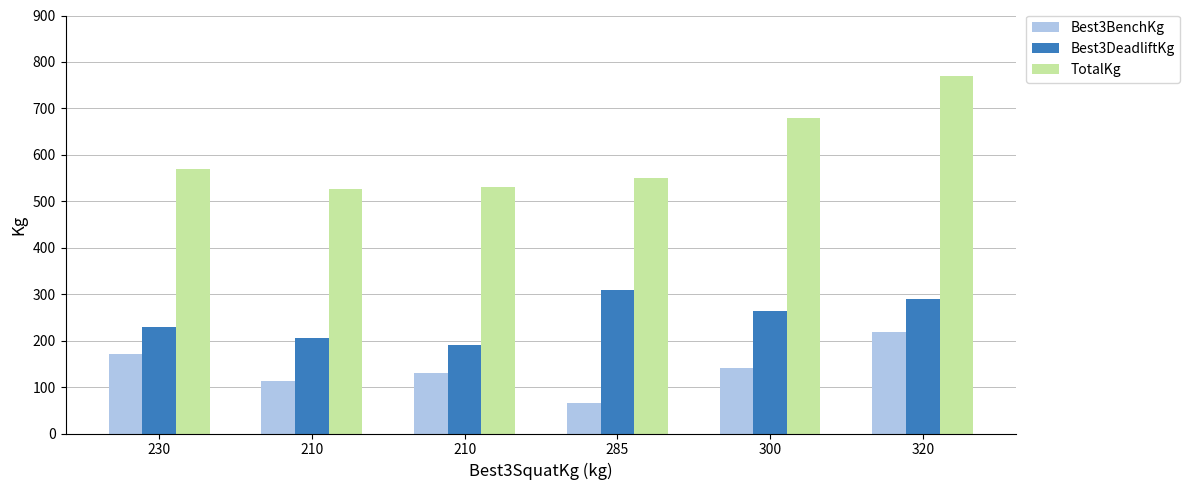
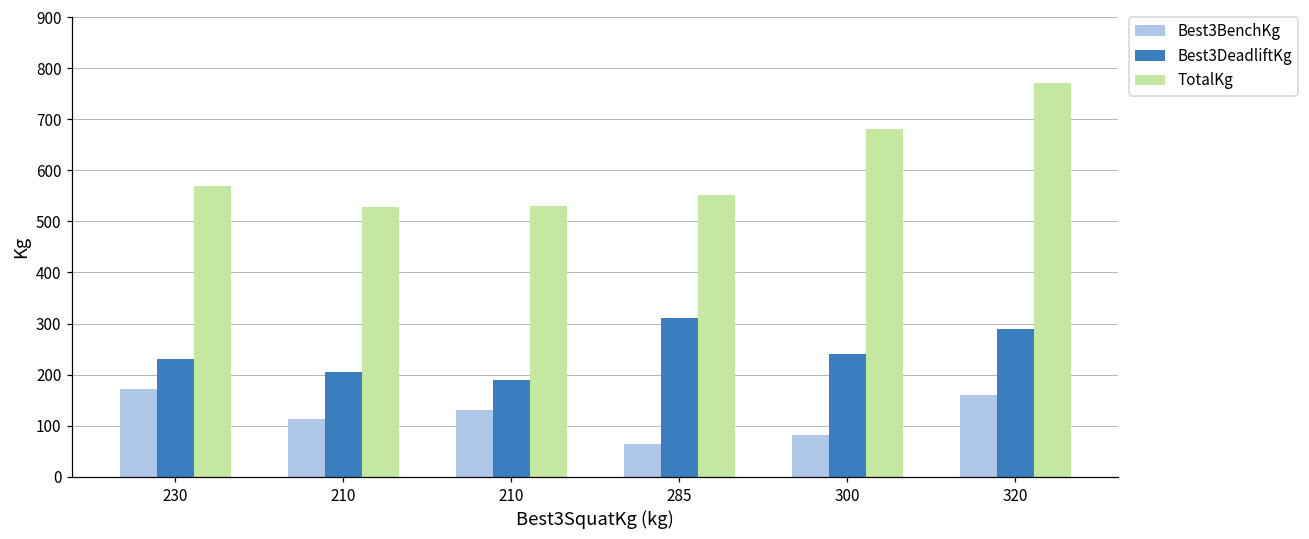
Best3BenchKg, 300: 140 -> 80
Best3DeadliftKg, 300: 260 -> 240
Best3BenchKg, 320: 220 -> 160
